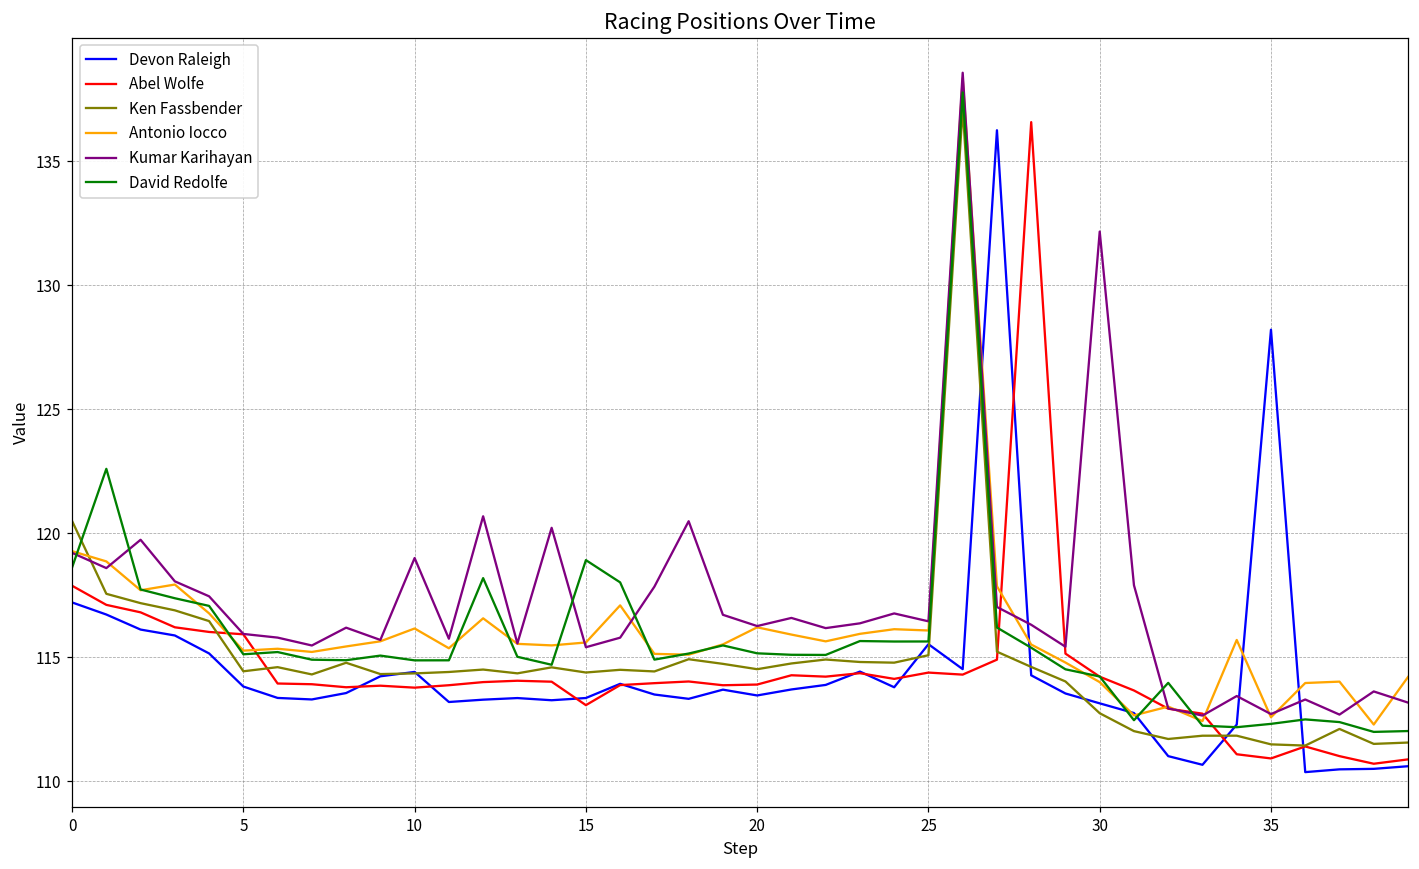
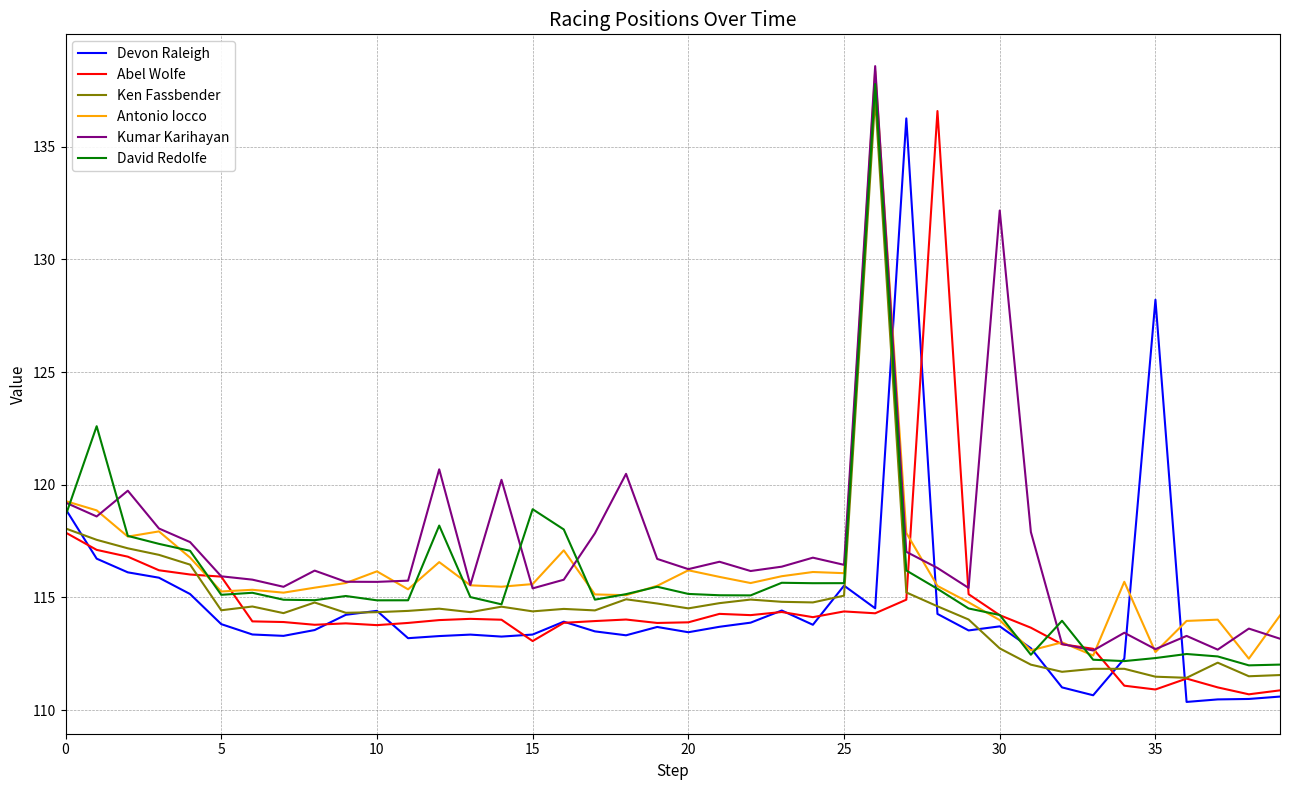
Devon Raleigh, 0: 117.2 -> 118.9
Ken Fassbender, 0: 120.5 -> 118.1
Kumar Karihayan, 10: 119.0 -> 115.7
Devon Raleigh, 30: 113.1 -> 113.7
